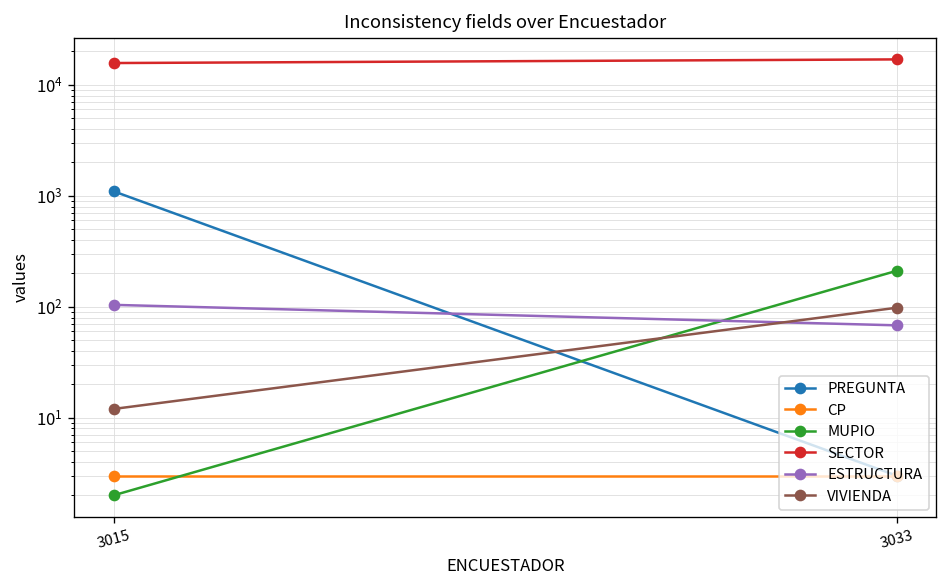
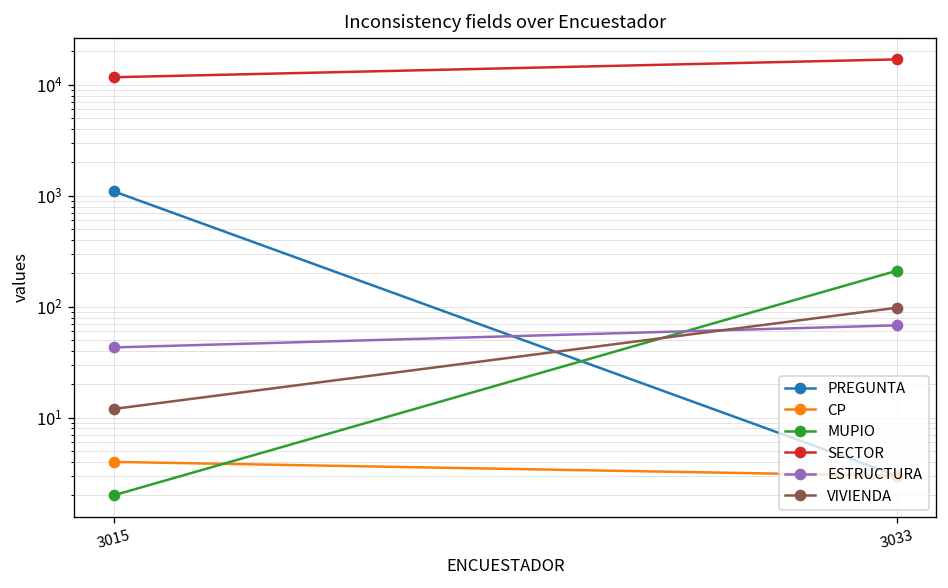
CP, 3015: 3 -> 4
SECTOR, 3015: 16000 -> 12000
ESTRUCTURA, 3015: 100 -> 40
